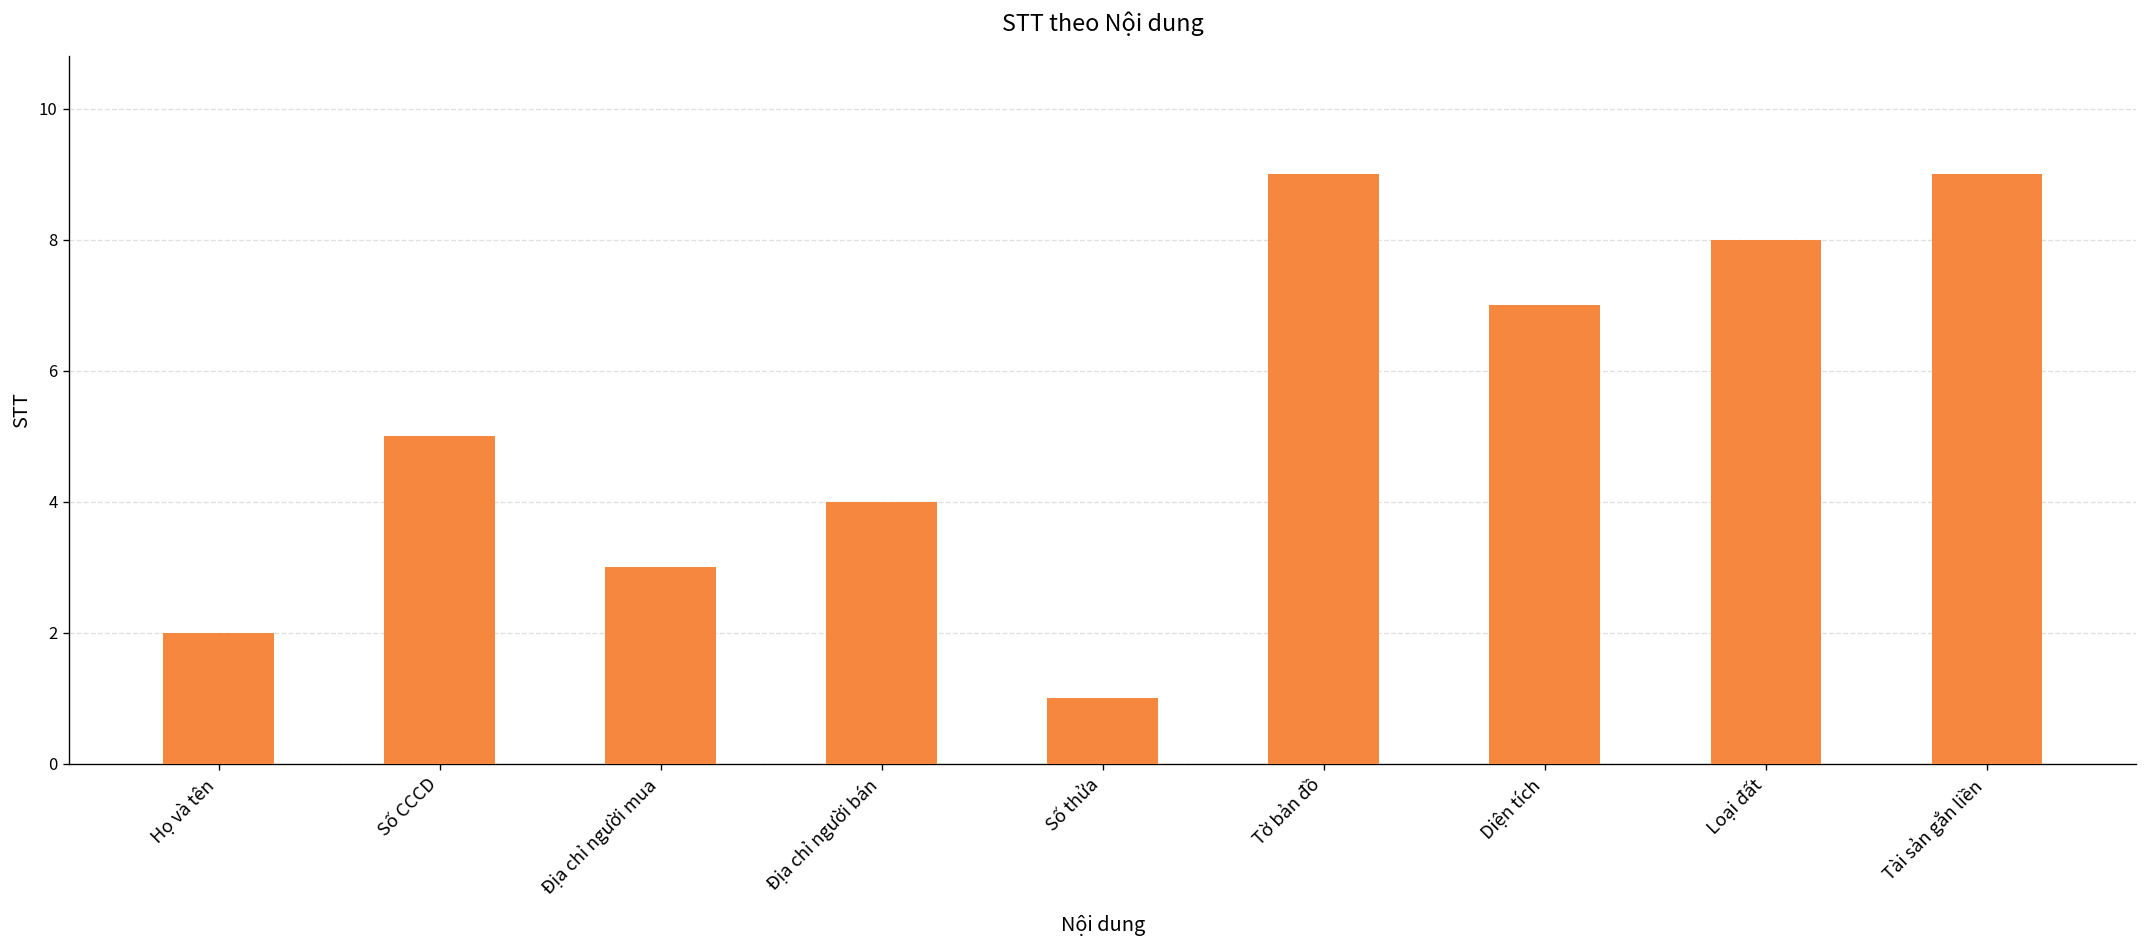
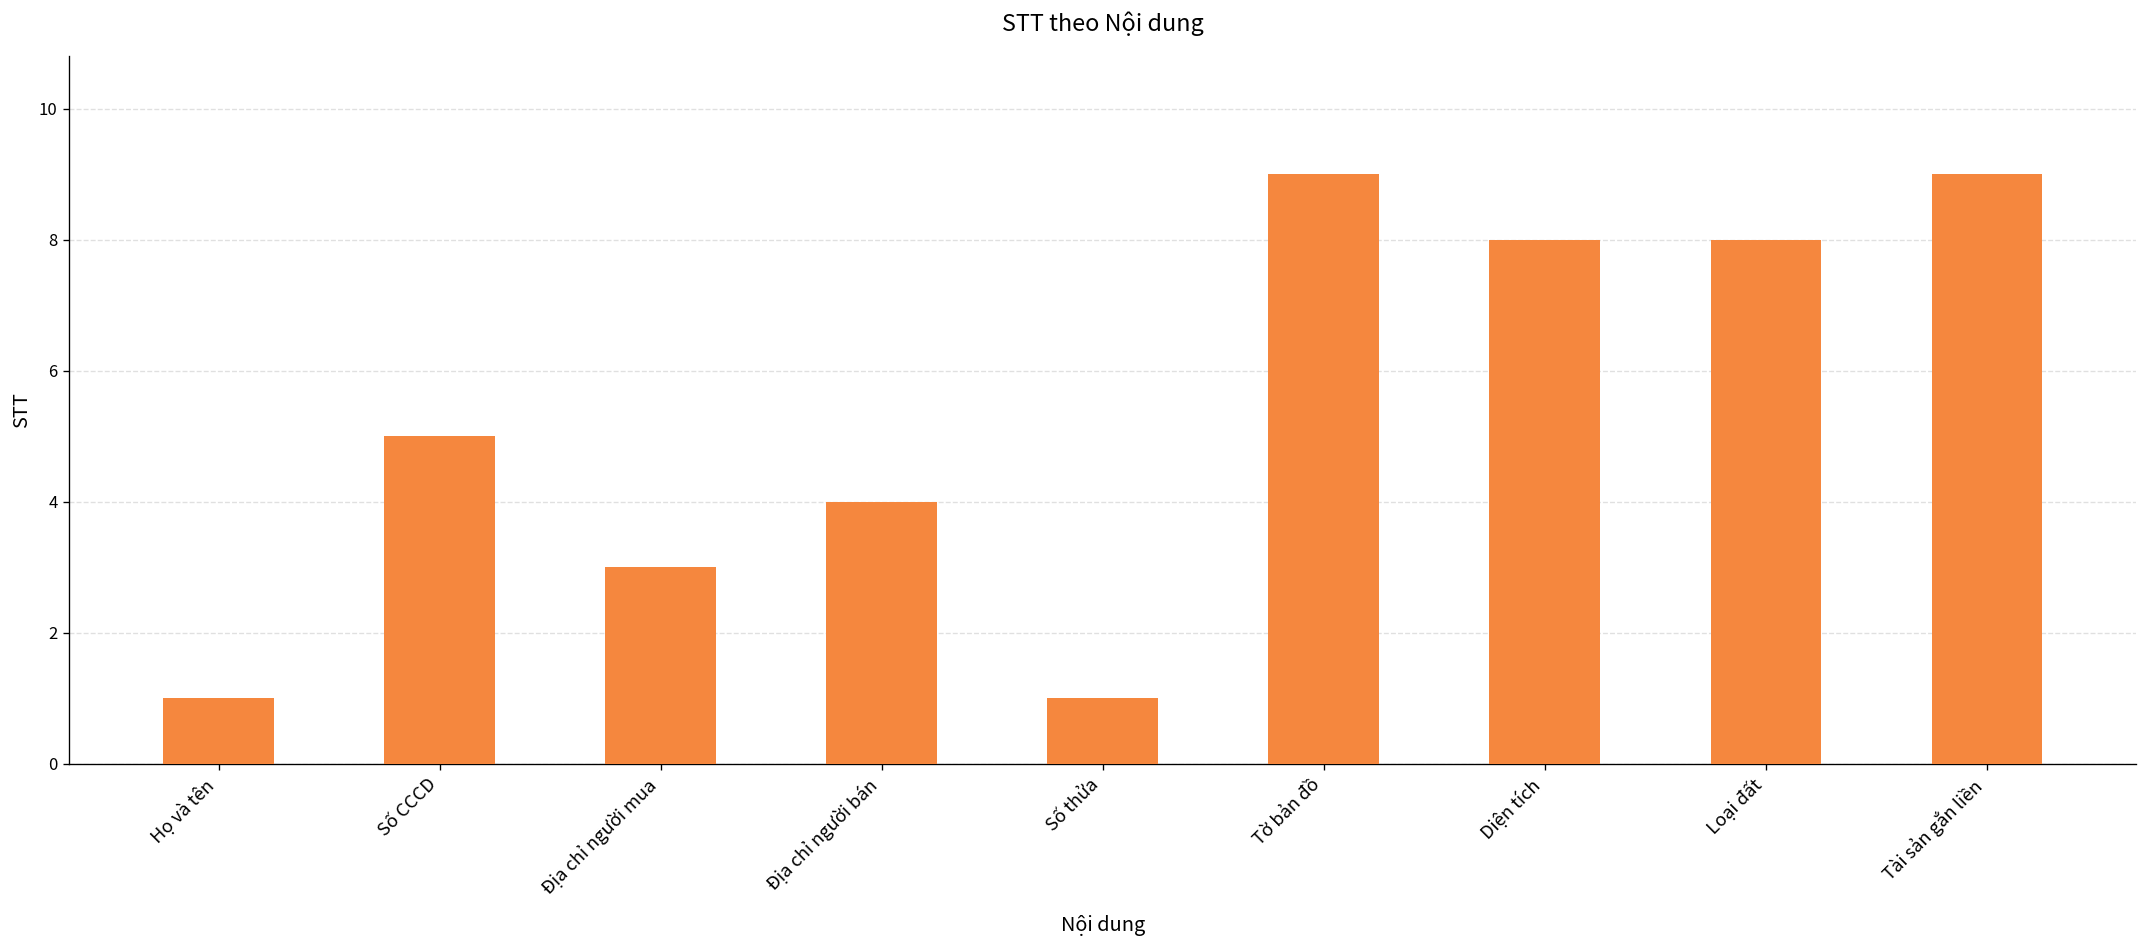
Họ và tên: 2 -> 1
Diện tích: 7 -> 8
